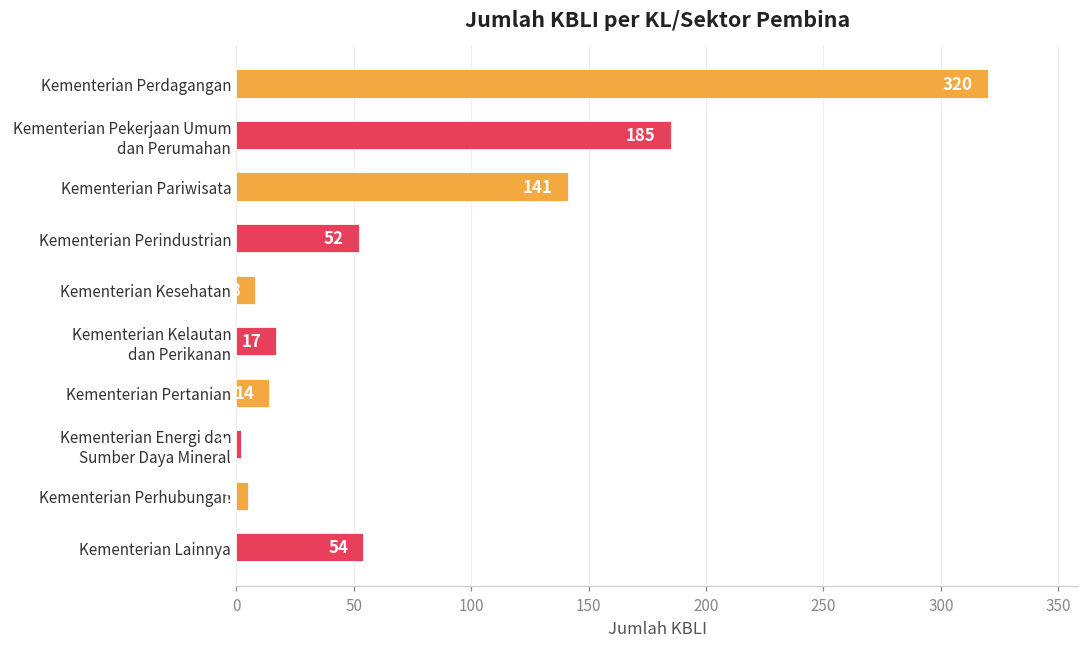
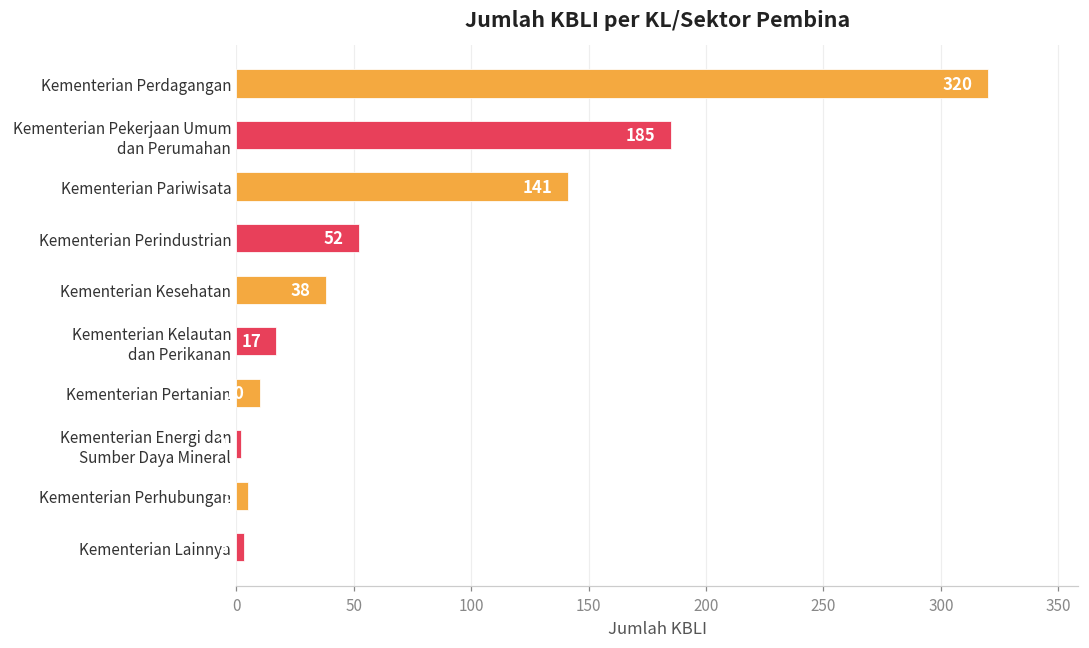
Kementerian Kesehatan: 8 -> 38
Kementerian Pertanian: 14 -> 10
Kementerian Lainnya: 54 -> 3
